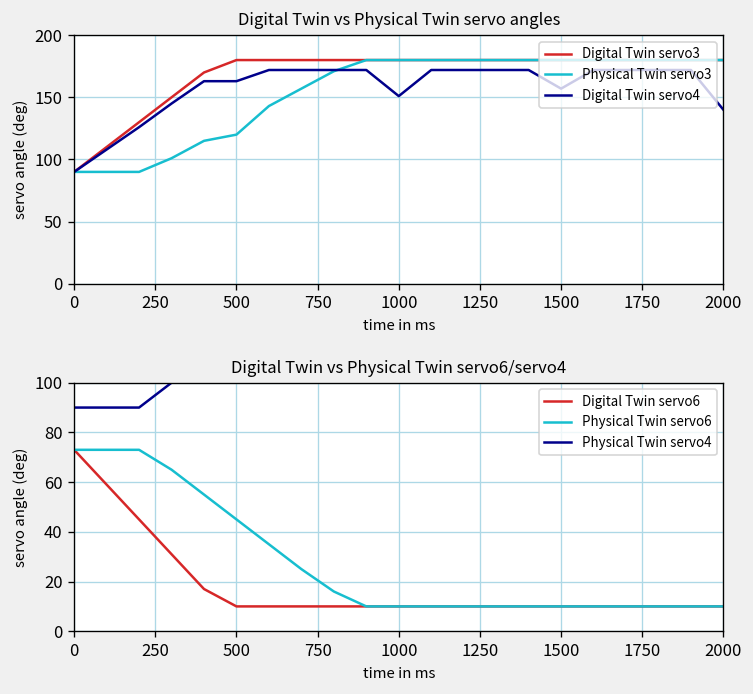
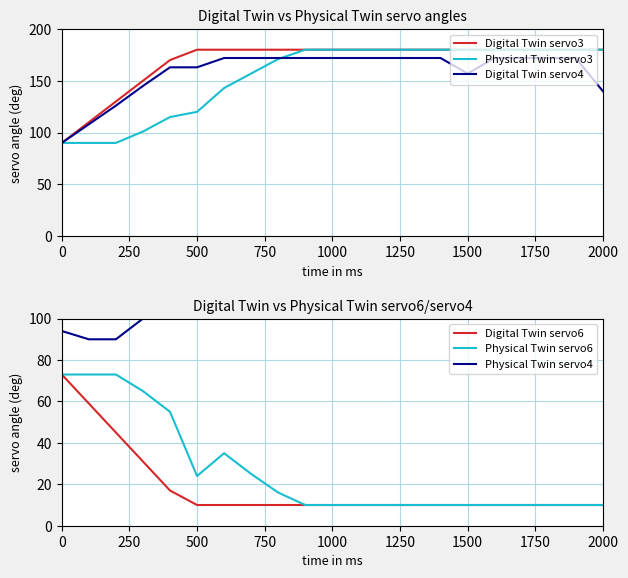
Digital Twin vs Physical Twin servo angles, Digital Twin servo4, 1000: 151 -> 172
Digital Twin vs Physical Twin servo6/servo4, Physical Twin servo4, 0: 90 -> 94
Digital Twin vs Physical Twin servo6/servo4, Physical Twin servo6, 500: 45 -> 24
